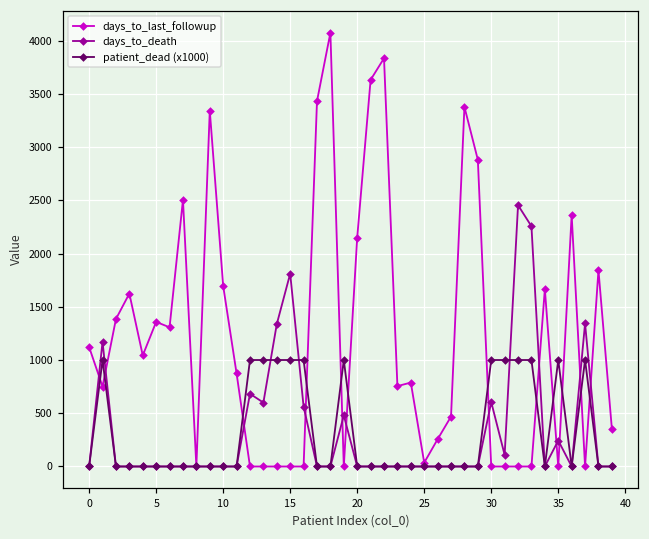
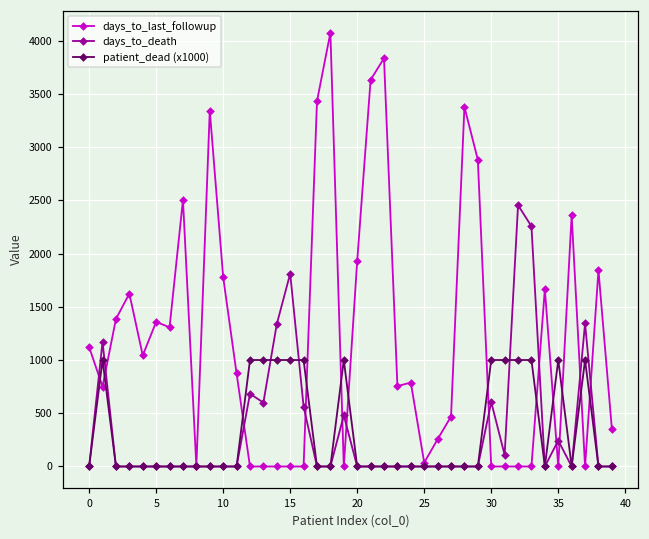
days_to_last_followup, 10: 1700 -> 1800
days_to_last_followup, 20: 2200 -> 1900
